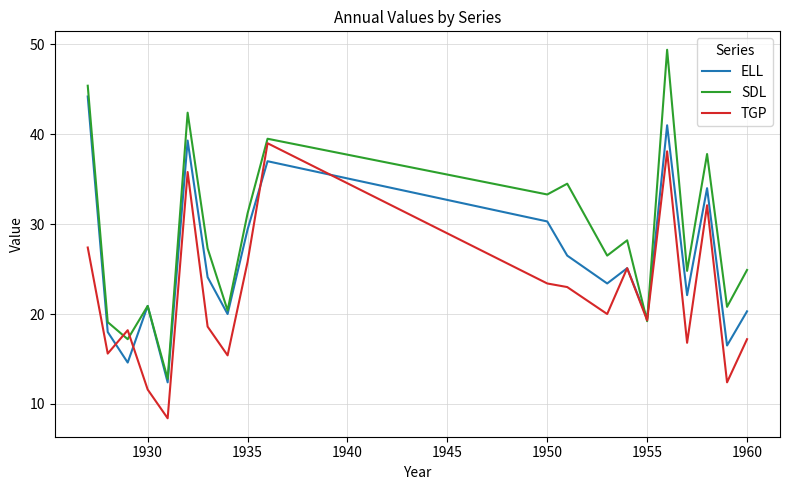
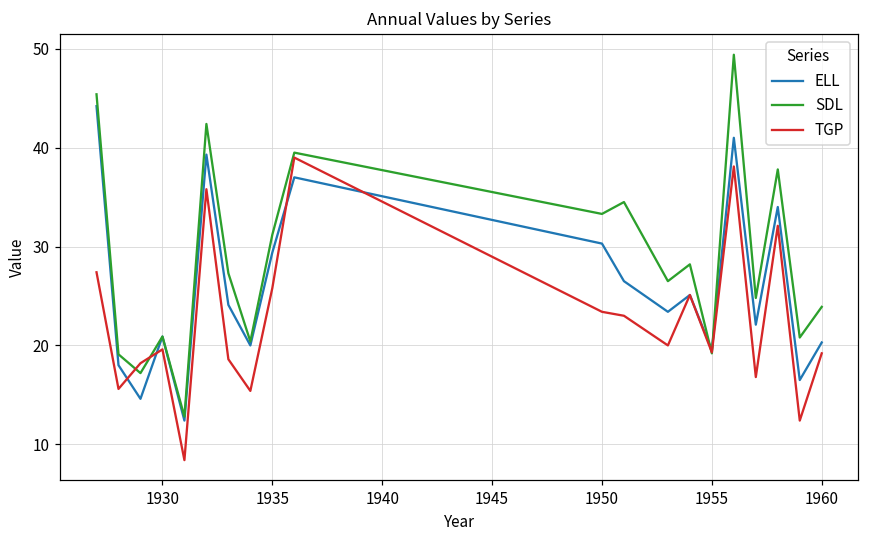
TGP, 1930: 12 -> 20
SDL, 1960: 25 -> 24
TGP, 1960: 17 -> 19
